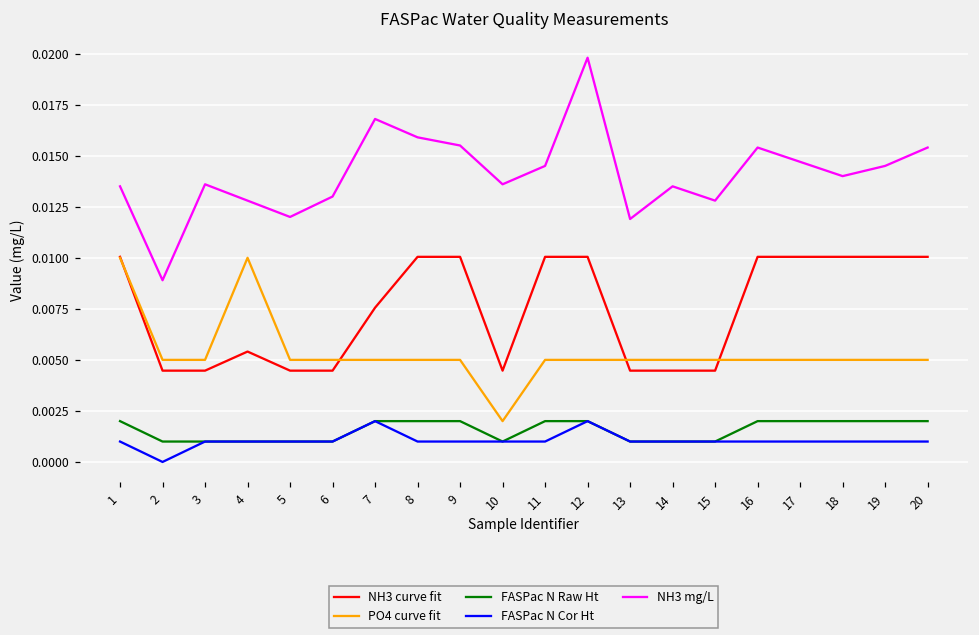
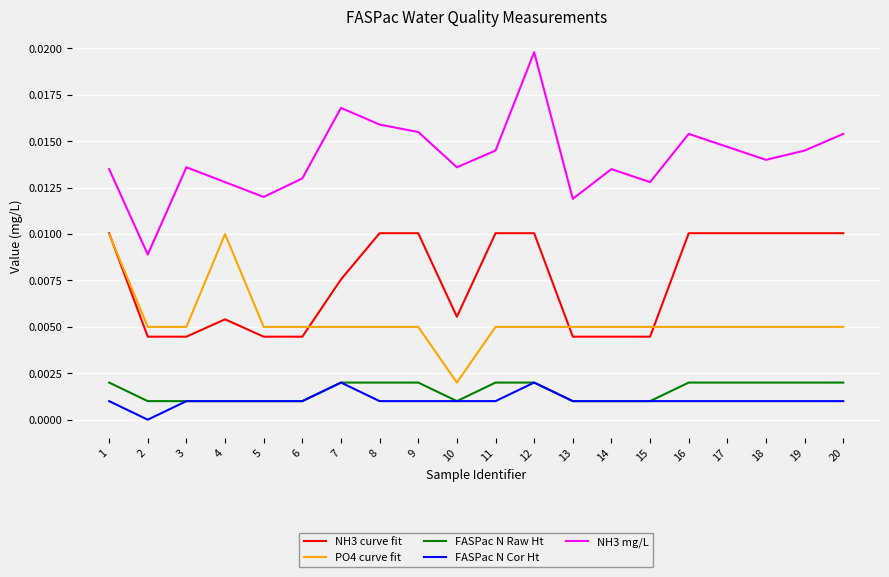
NH3 curve fit, 10: 0.0045 -> 0.0055
